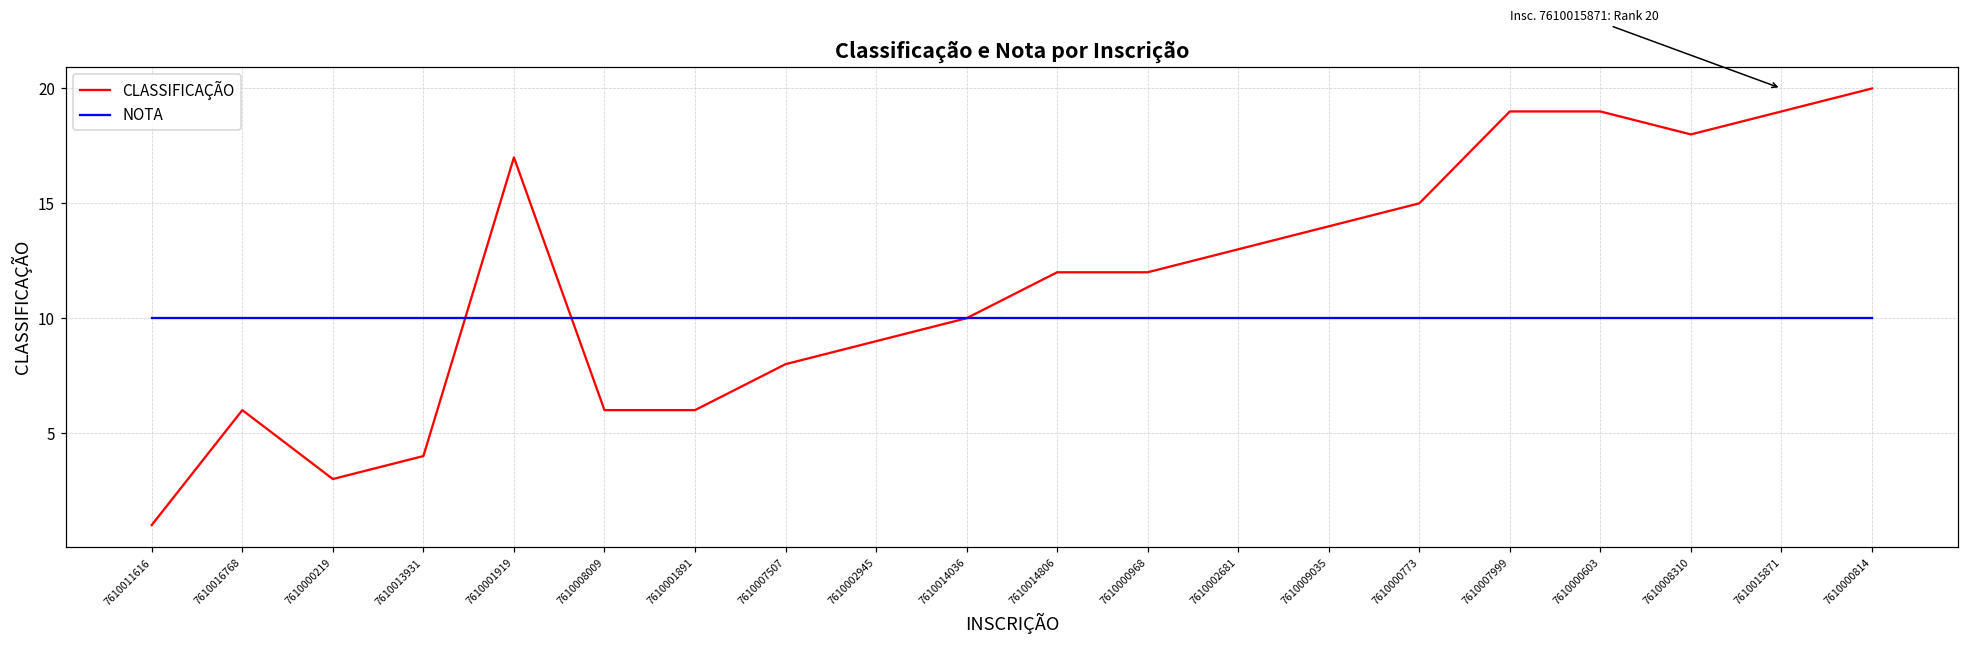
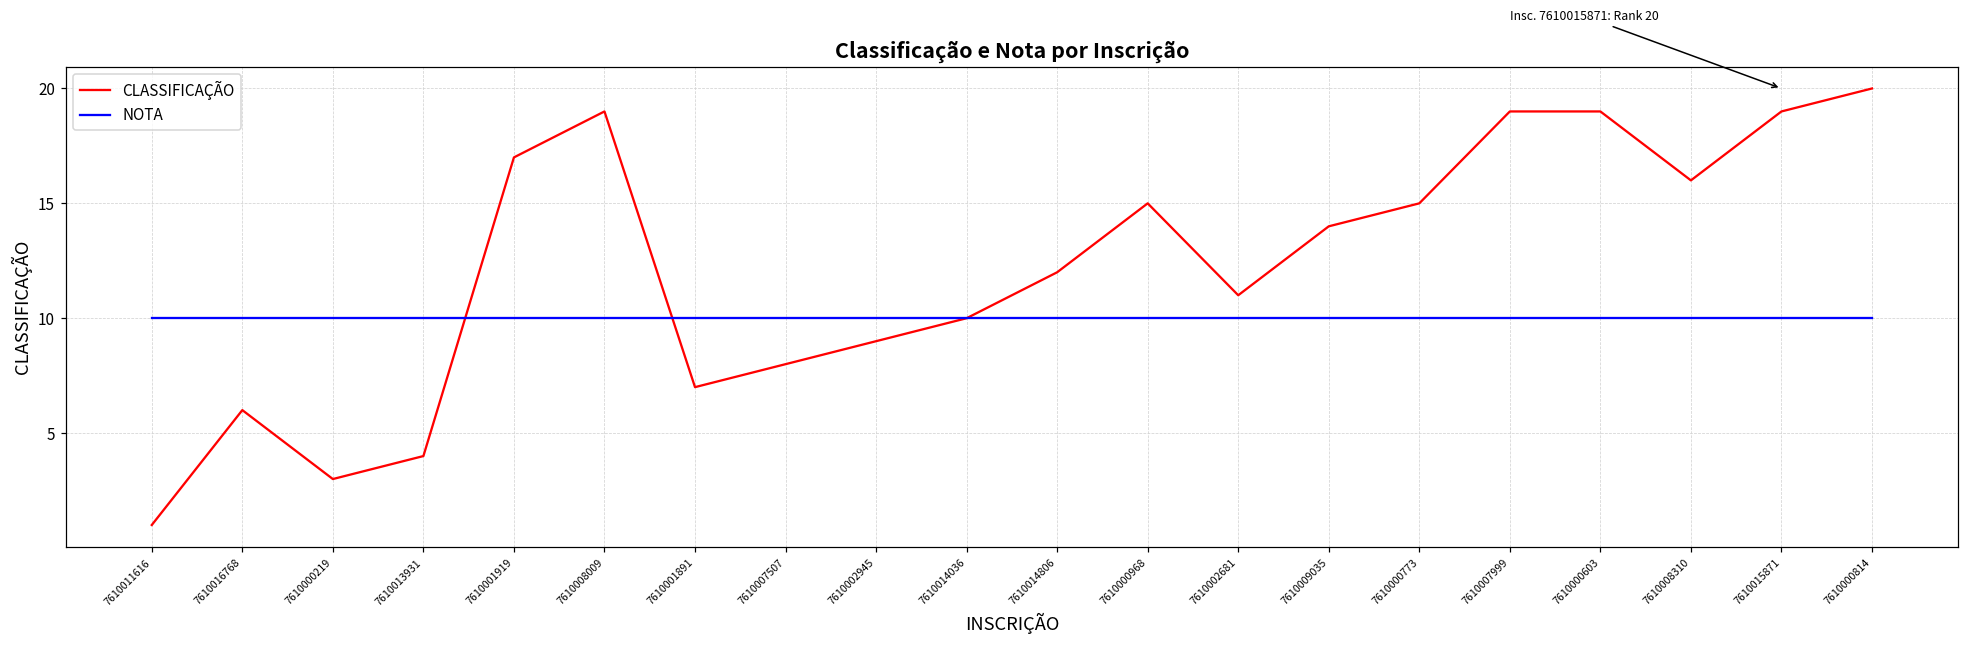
CLASSIFICAÇÃO, 7610008009: 6 -> 19
CLASSIFICAÇÃO, 7610001891: 6 -> 7
CLASSIFICAÇÃO, 7610000968: 12 -> 15
CLASSIFICAÇÃO, 7610002681: 13 -> 11
CLASSIFICAÇÃO, 7610008310: 18 -> 16
